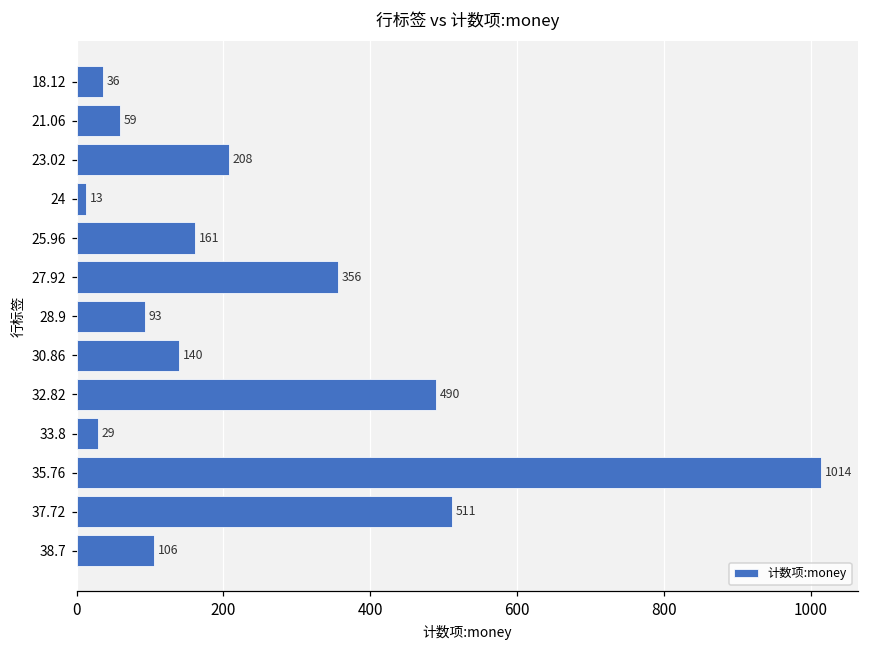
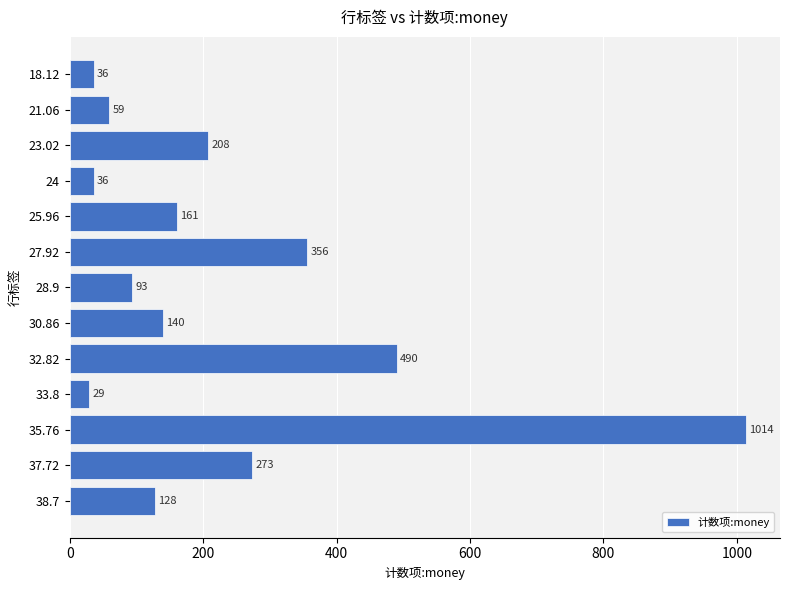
24: 13 -> 36
37.72: 511 -> 273
38.7: 106 -> 128
